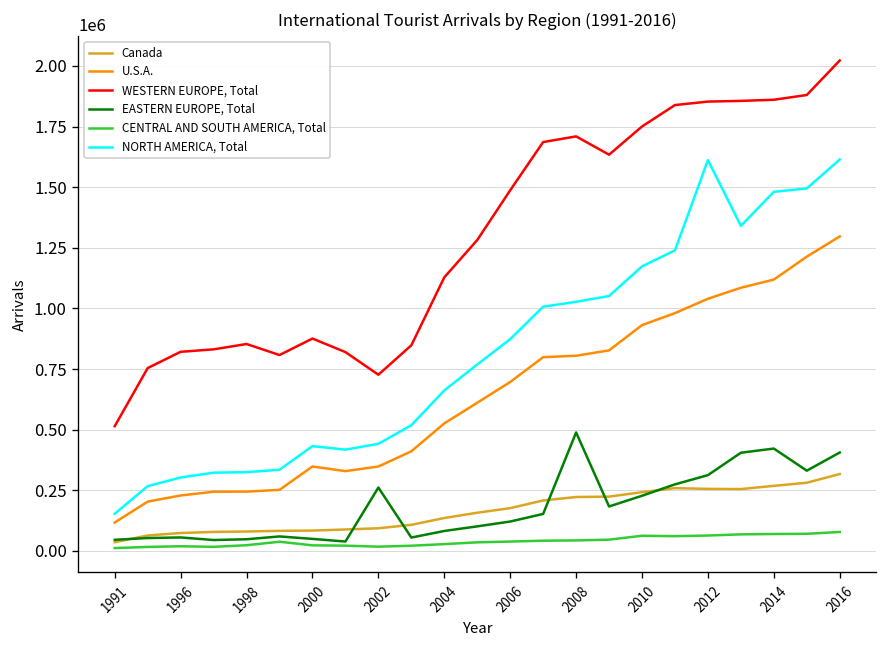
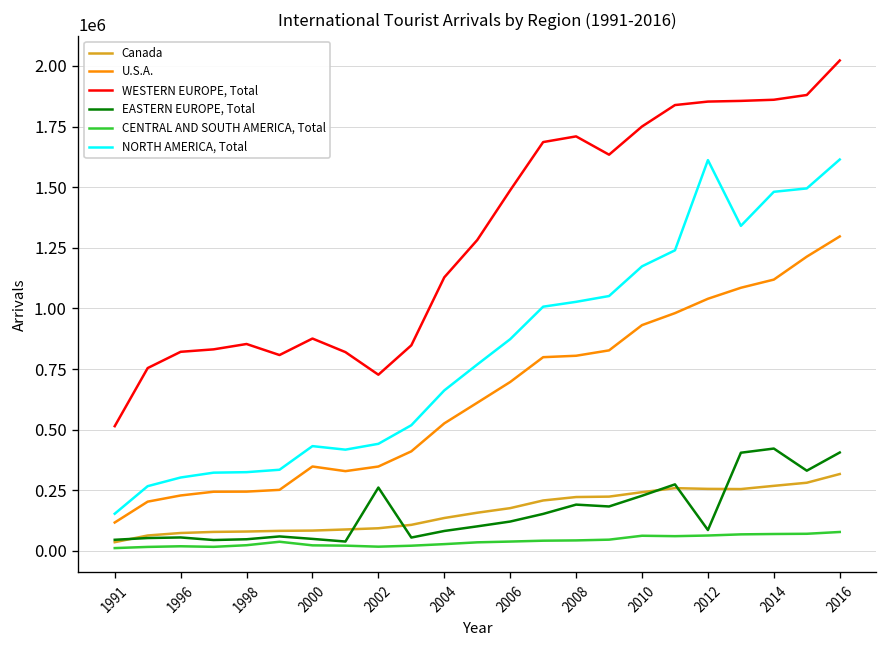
EASTERN EUROPE, Total, 2008: 490000 -> 190000
EASTERN EUROPE, Total, 2012: 310000 -> 90000
